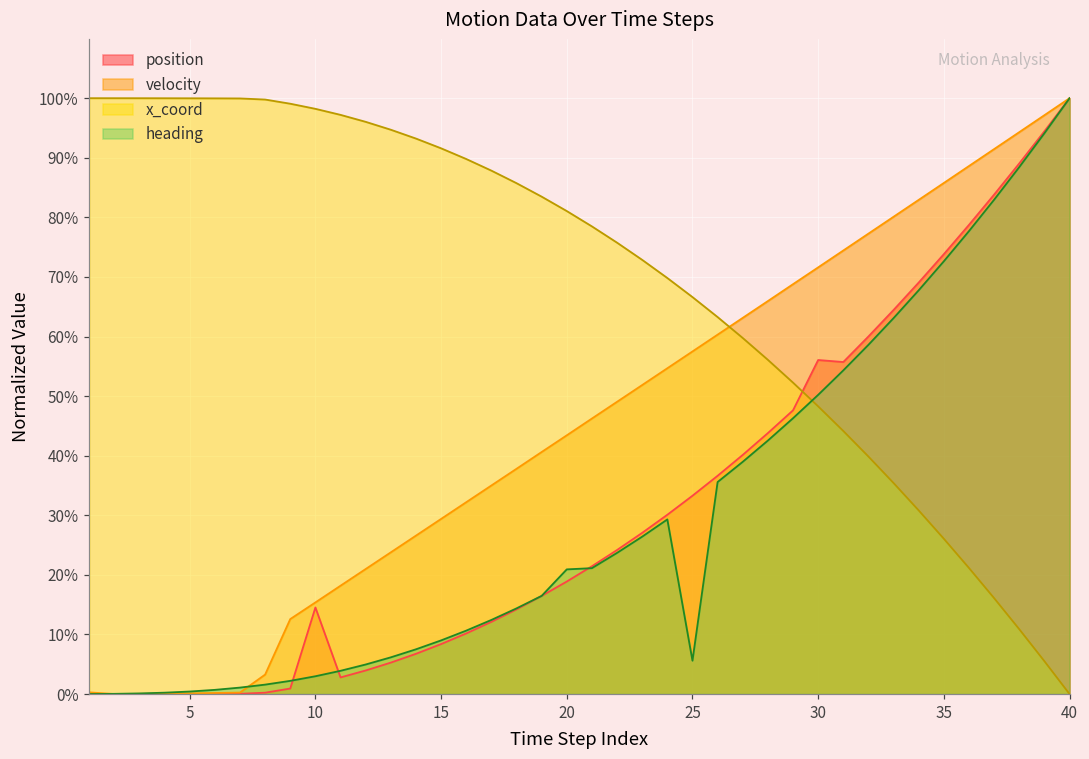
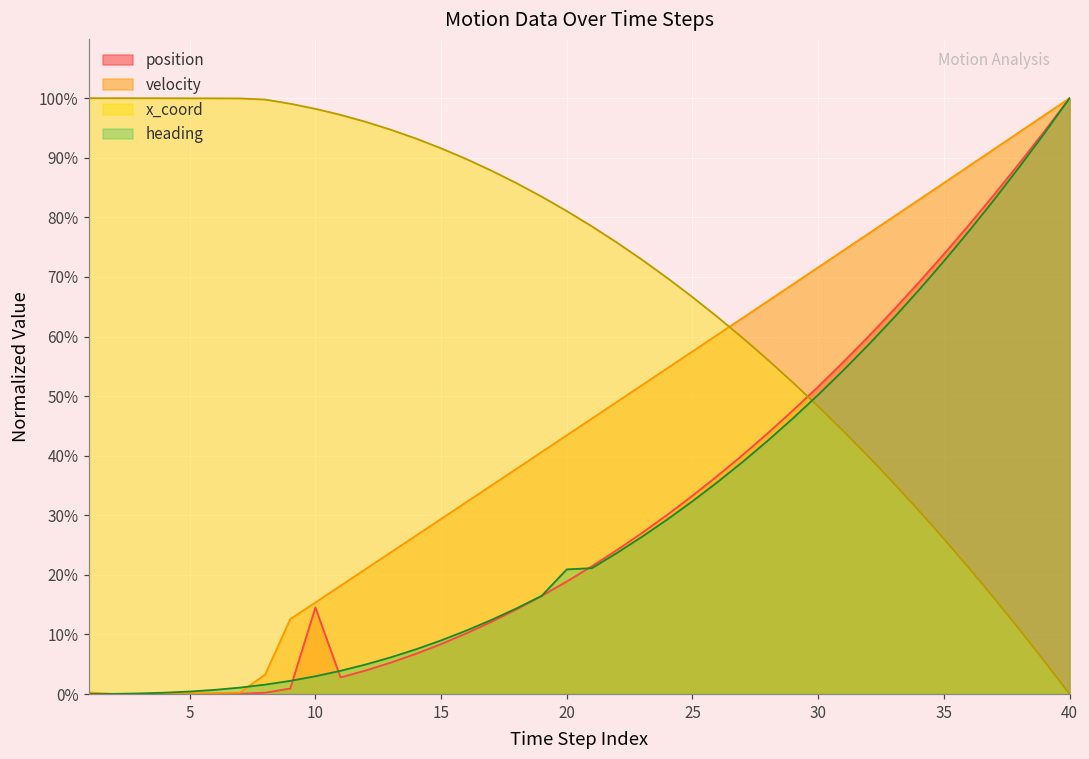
heading, 25: 6% -> 32%
position, 30: 56% -> 52%
